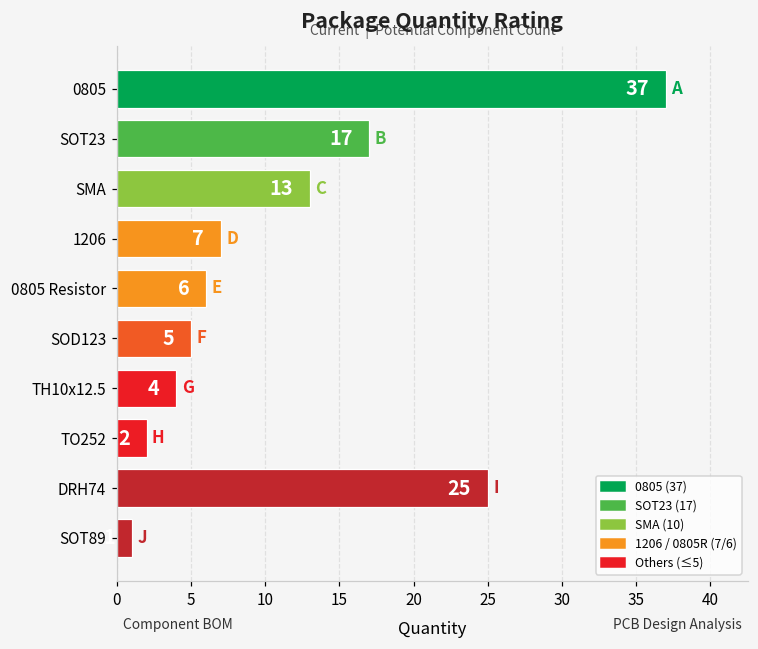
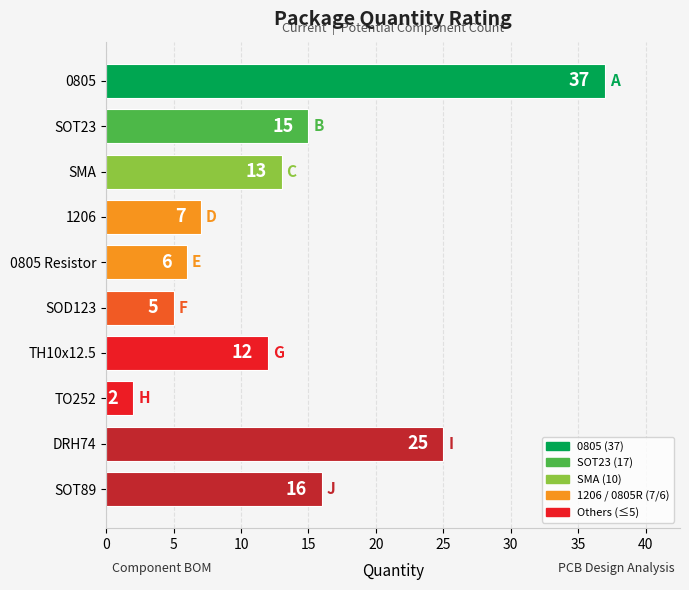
SOT23: 17 -> 15
TH10x12.5: 4 -> 12
SOT89: 1 -> 16
